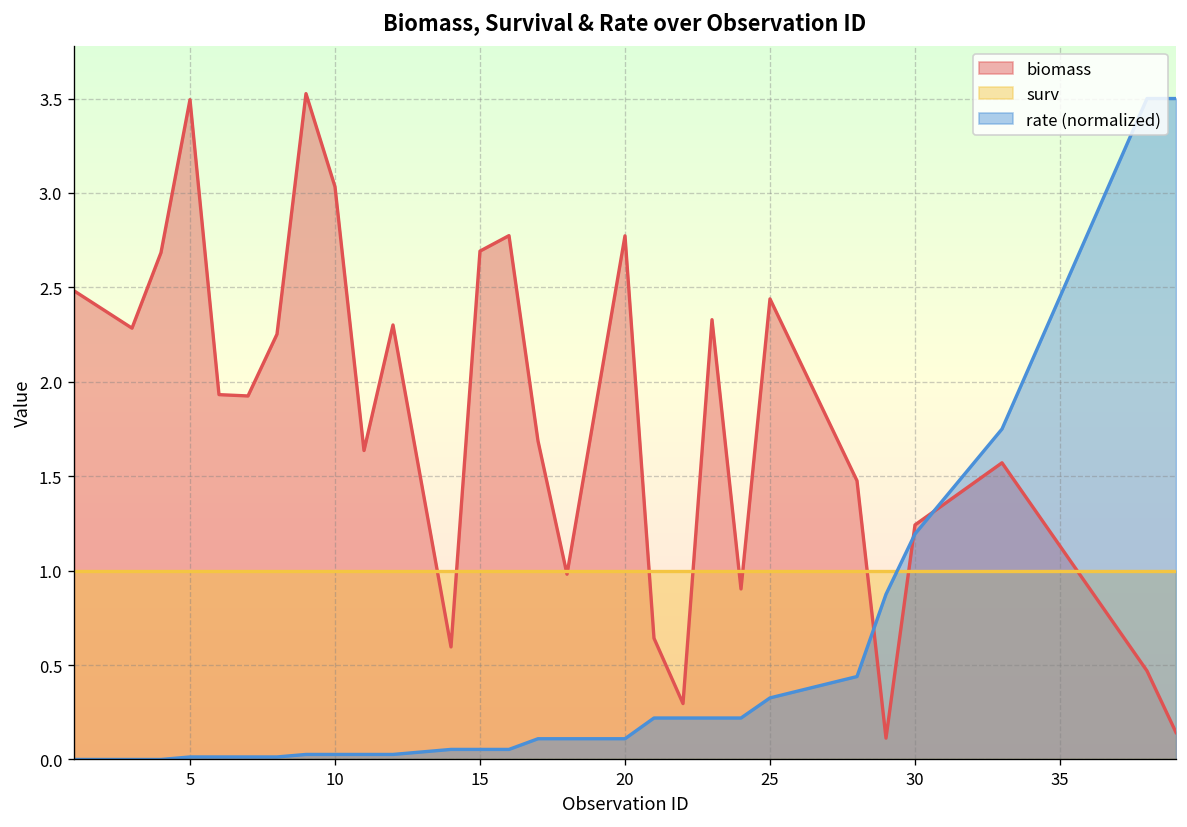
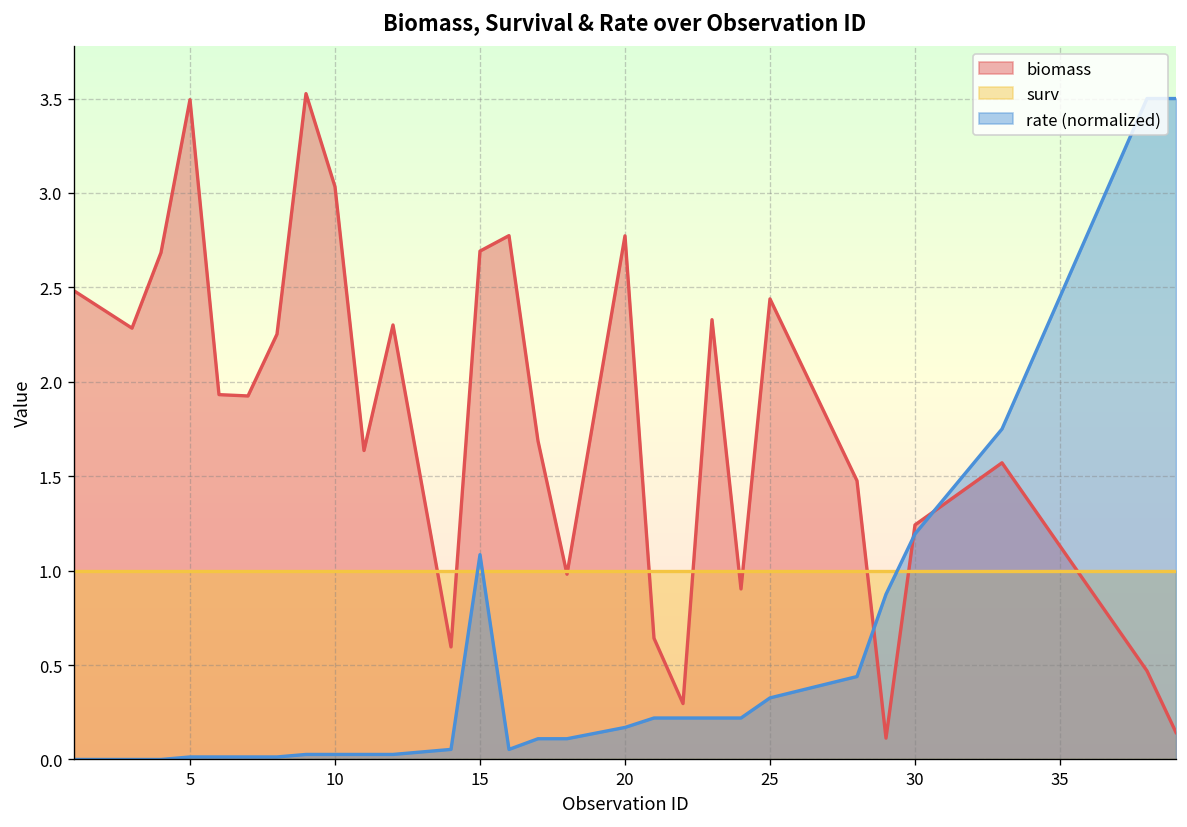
rate (normalized), 15: 0.05 -> 1.08
rate (normalized), 20: 0.11 -> 0.17
